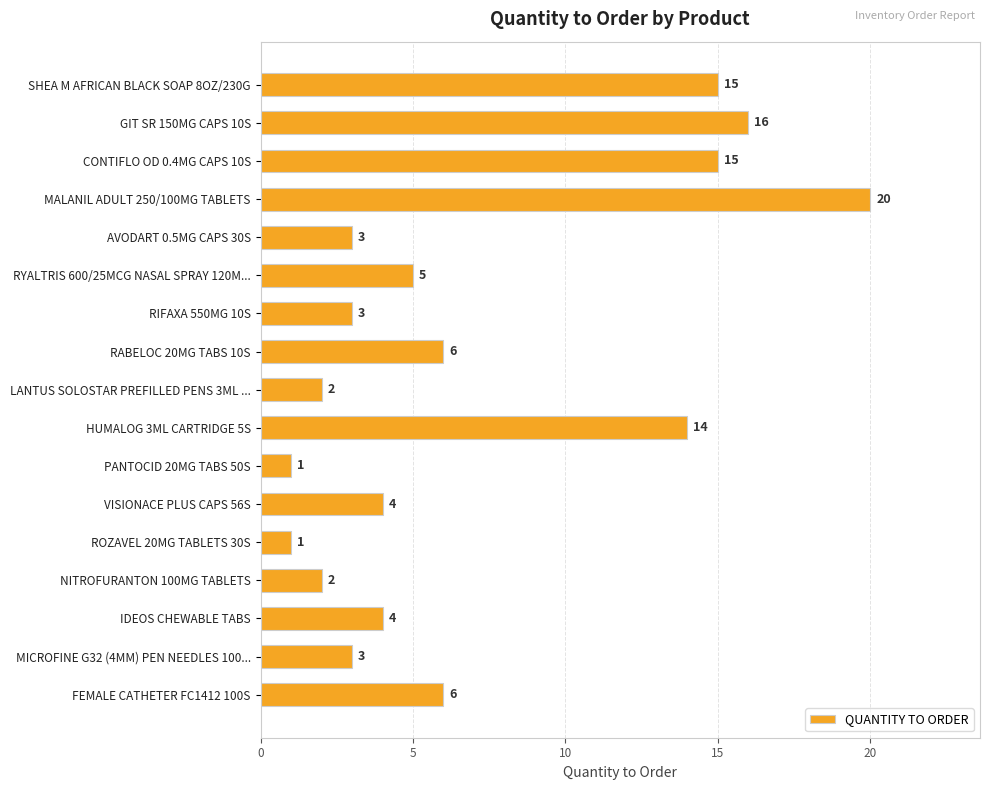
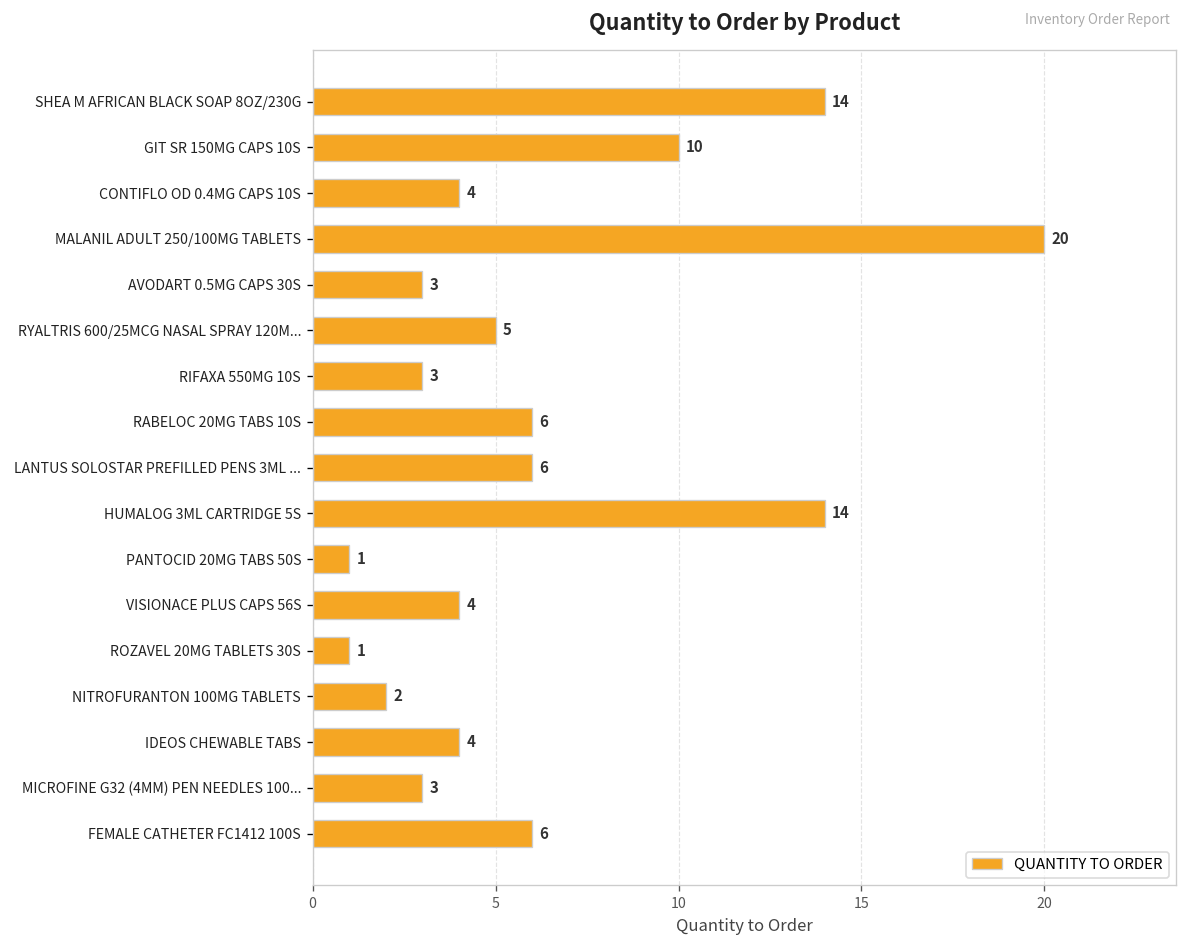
SHEA M AFRICAN BLACK SOAP 8OZ/230G: 15 -> 14
GIT SR 150MG CAPS 10S: 16 -> 10
CONTIFLO OD 0.4MG CAPS 10S: 15 -> 4
LANTUS SOLOSTAR PREFILLED PENS 3ML ...: 2 -> 6
